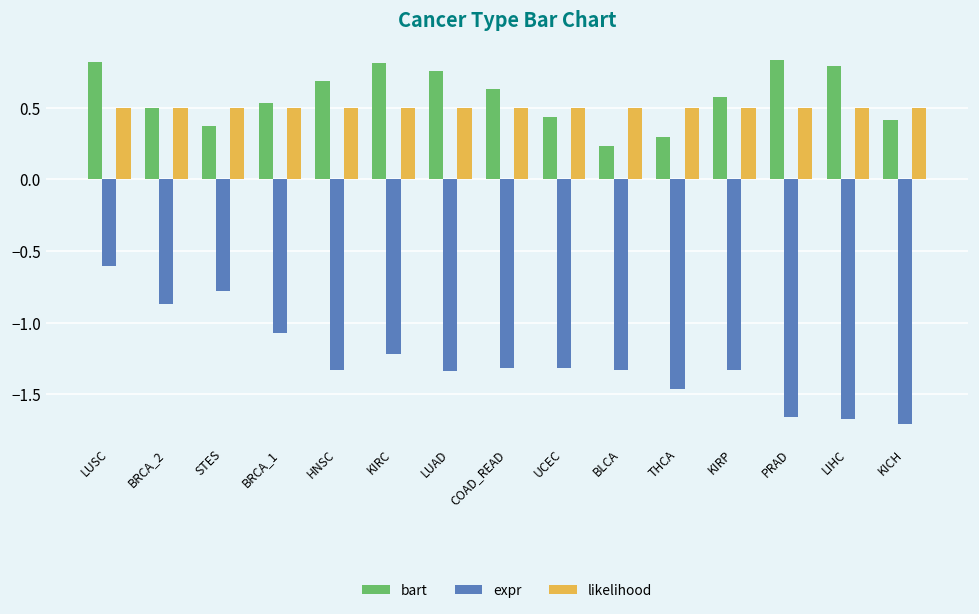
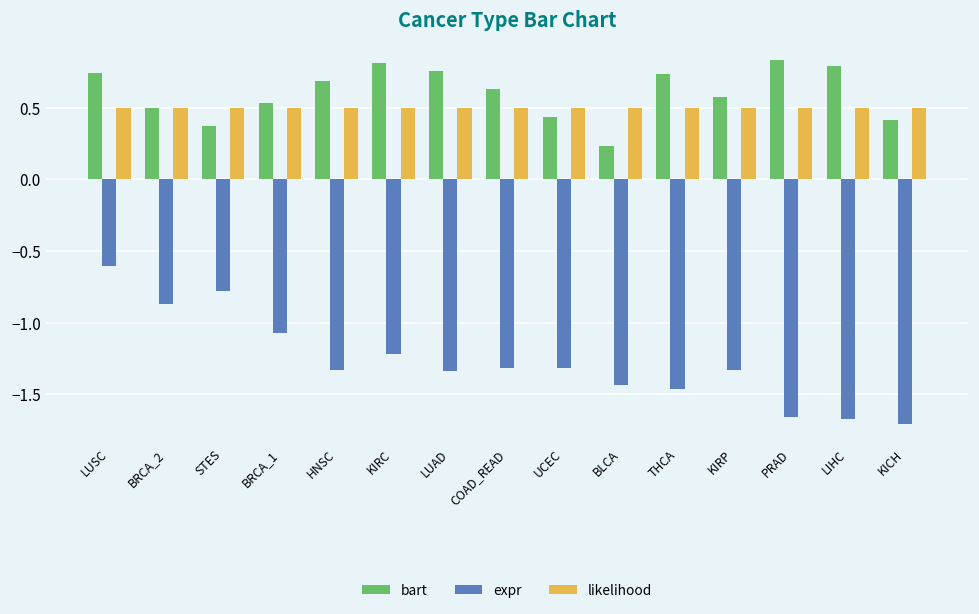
bart, LUSC: 0.82 -> 0.75
expr, BLCA: -1.33 -> -1.44
bart, THCA: 0.29 -> 0.74
